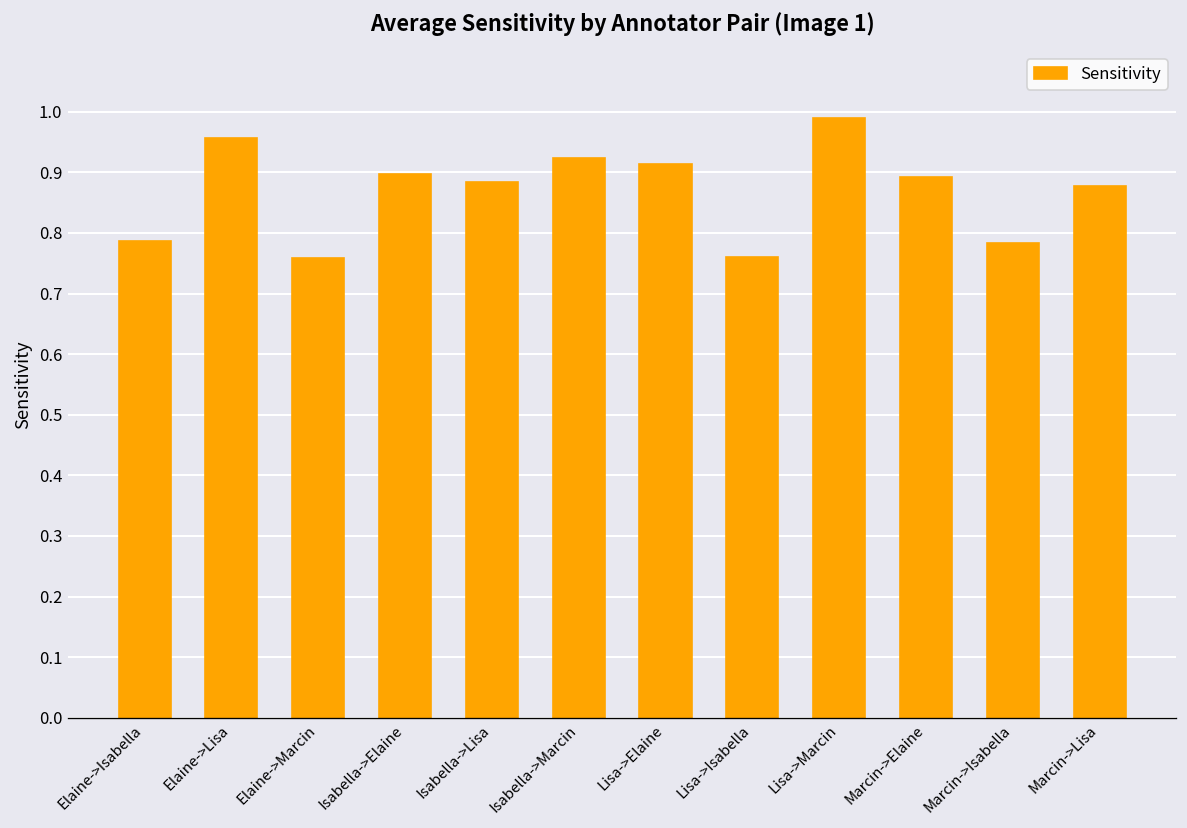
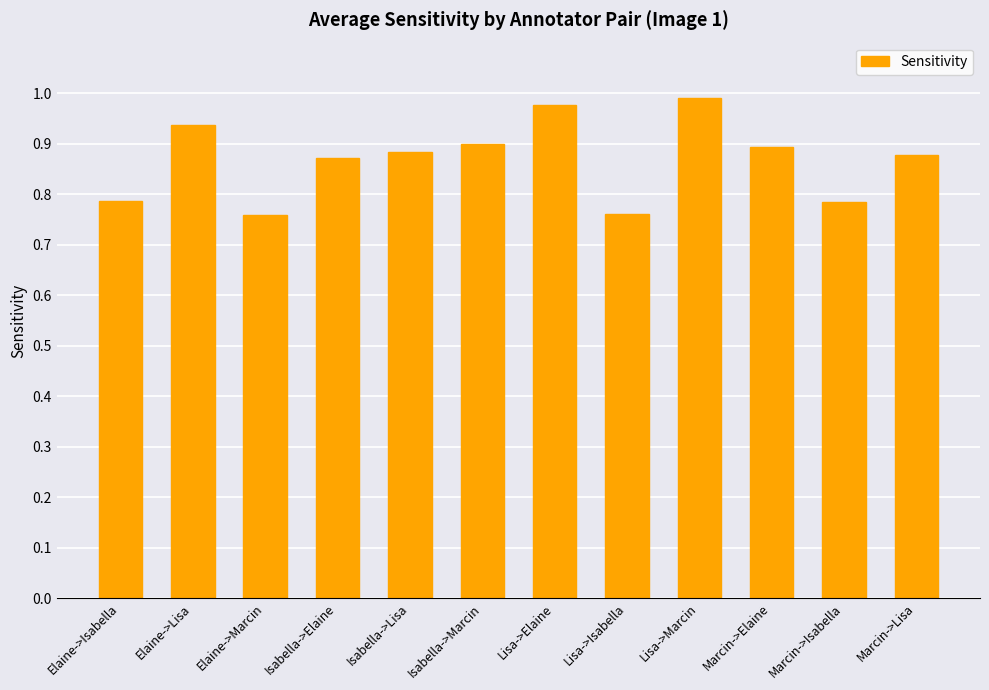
Elaine->Lisa: 0.96 -> 0.94
Isabella->Elaine: 0.90 -> 0.87
Isabella->Marcin: 0.92 -> 0.90
Lisa->Elaine: 0.91 -> 0.98
